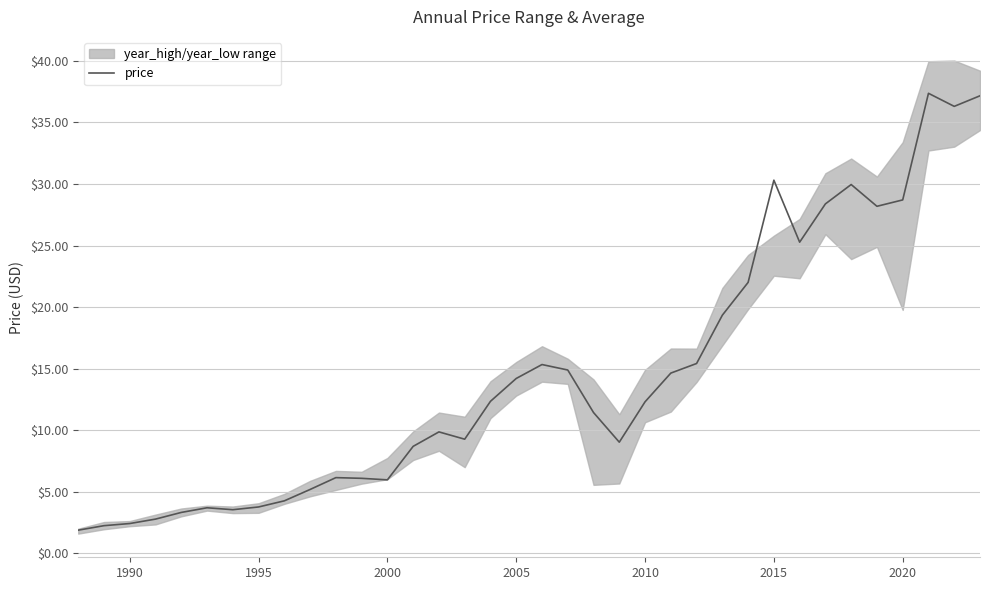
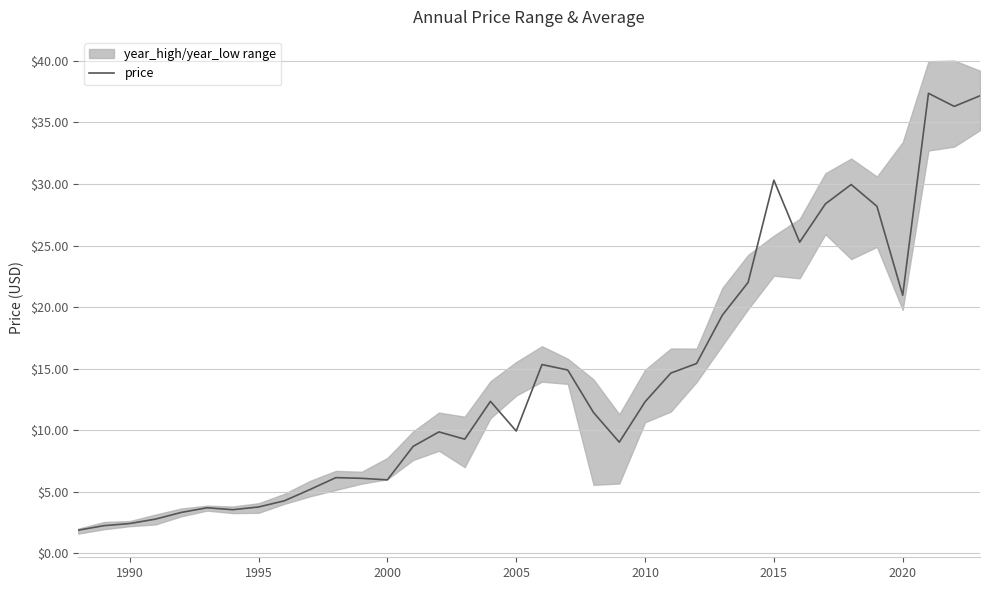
price, 2005: $14.2 -> $9.9
price, 2020: $28.7 -> $21.0
